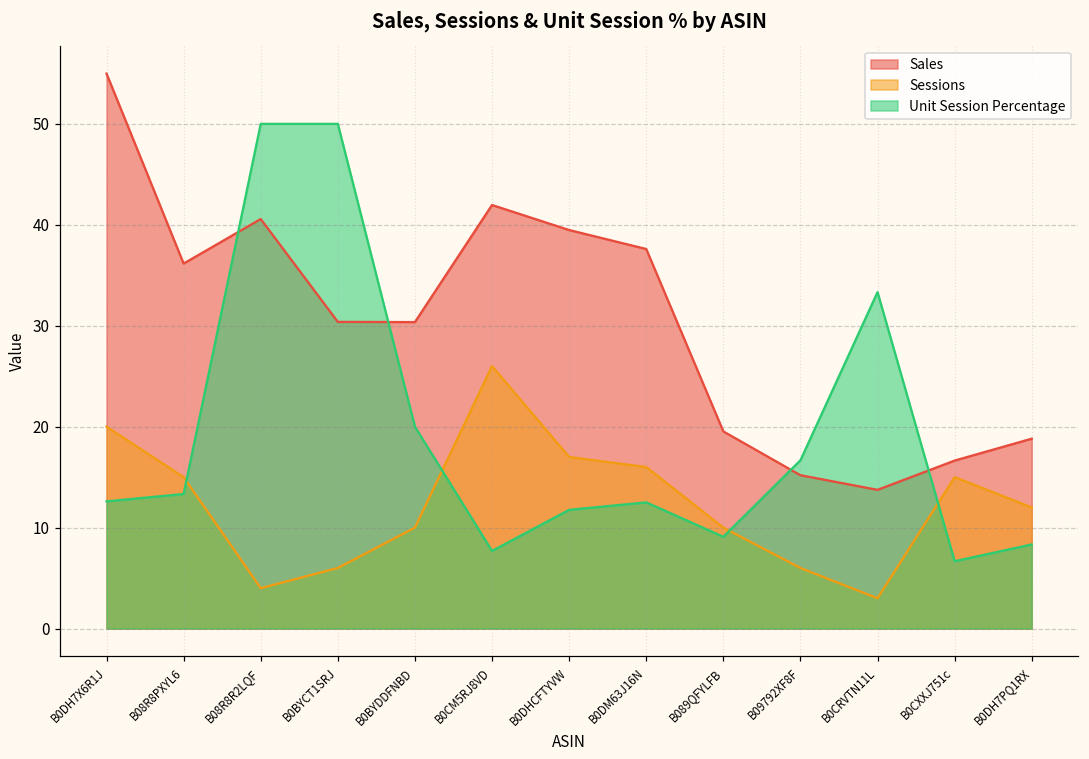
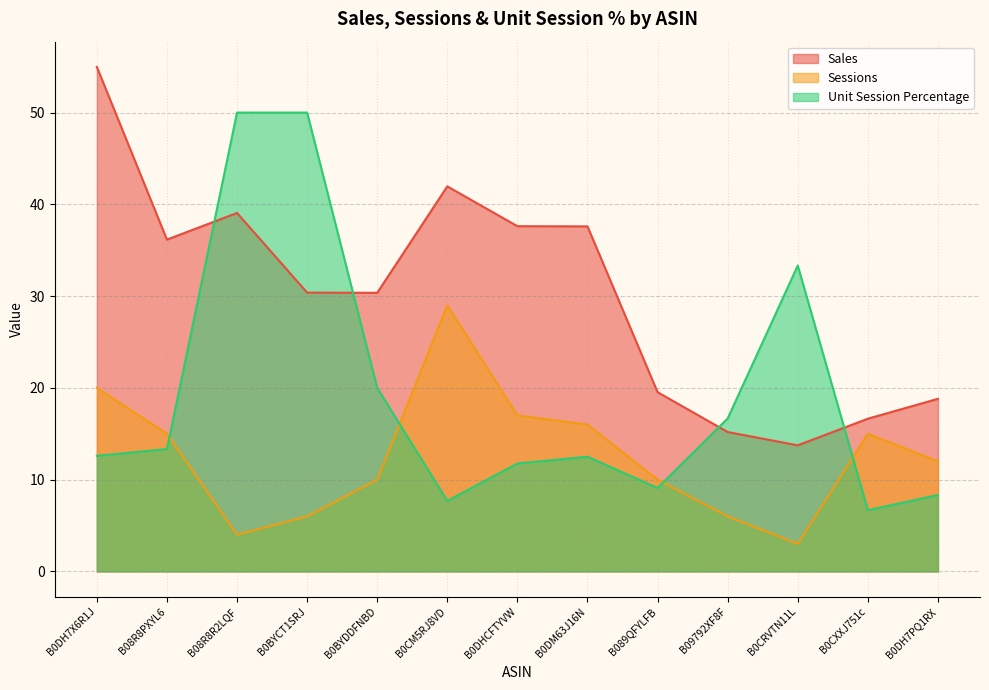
Sales, B08R8R2LQF: 41 -> 39
Sessions, B0CM5RJ8VD: 26 -> 29
Sales, B0DHCFTYVW: 39 -> 38
